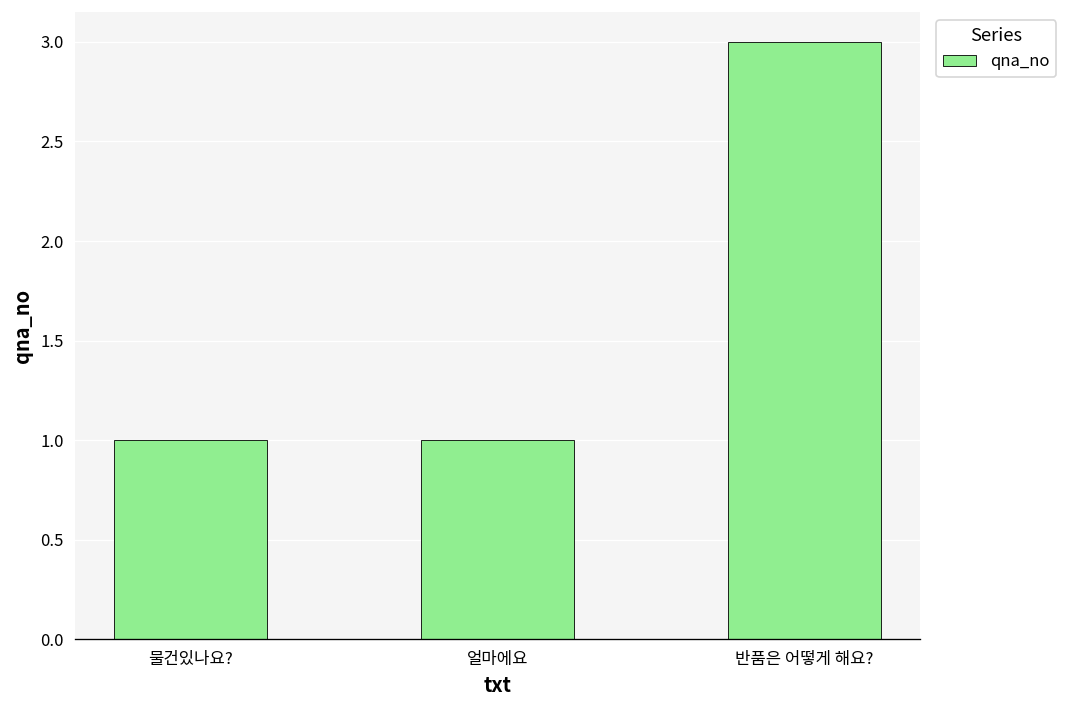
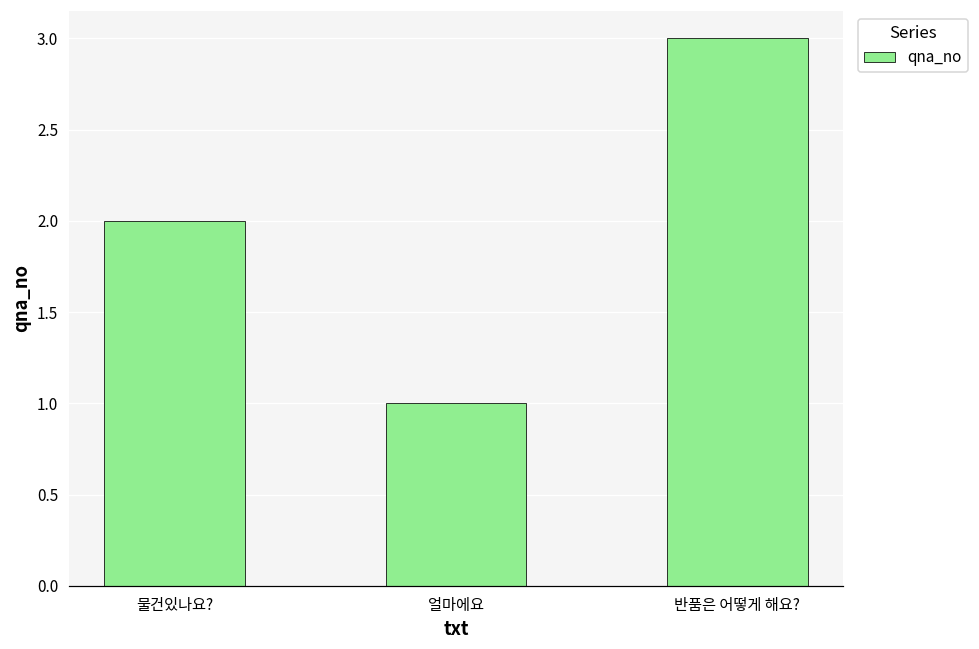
물건있나요?: 1 -> 2
